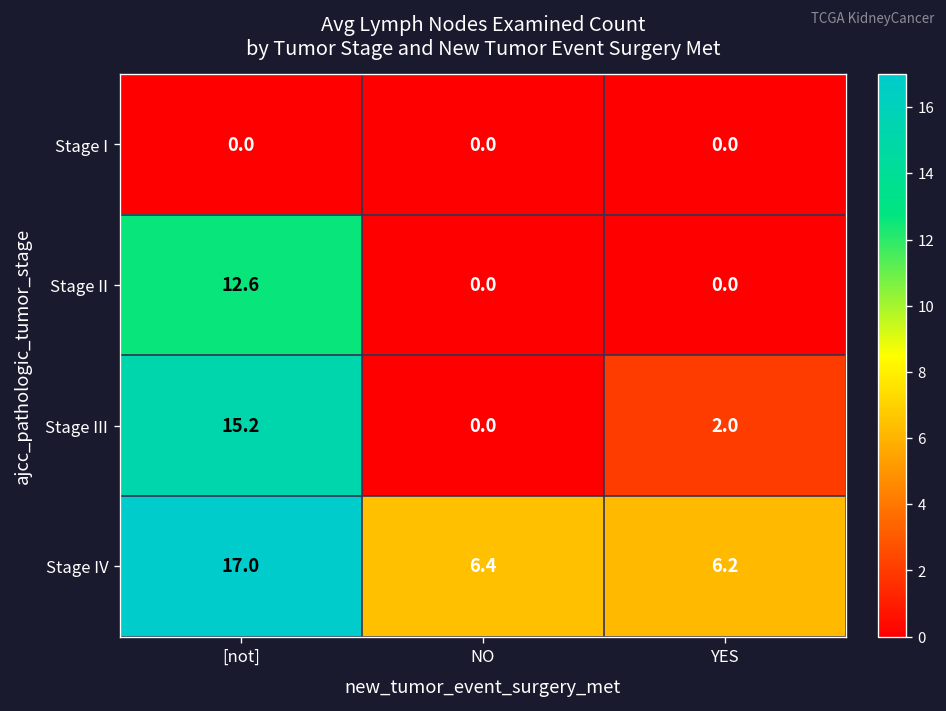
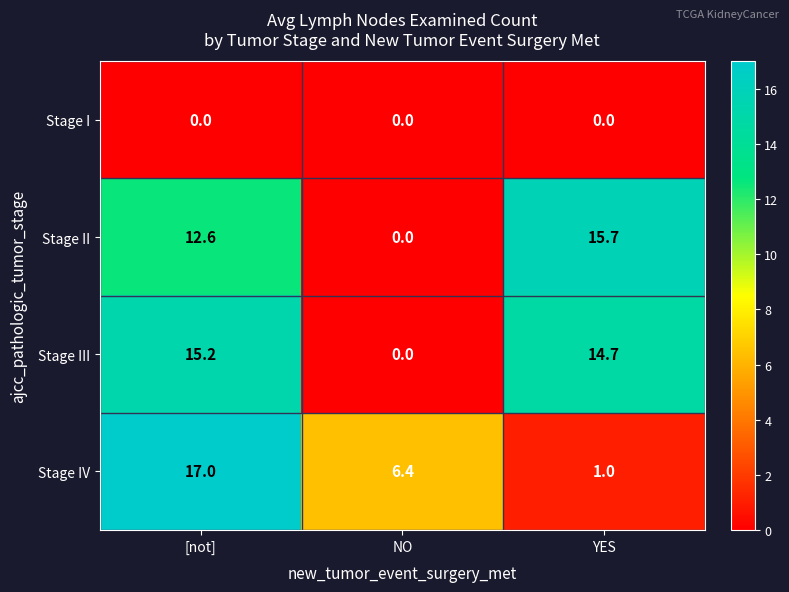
Stage II, YES: 0.0 -> 15.7
Stage III, YES: 2.0 -> 14.7
Stage IV, YES: 6.2 -> 1.0
